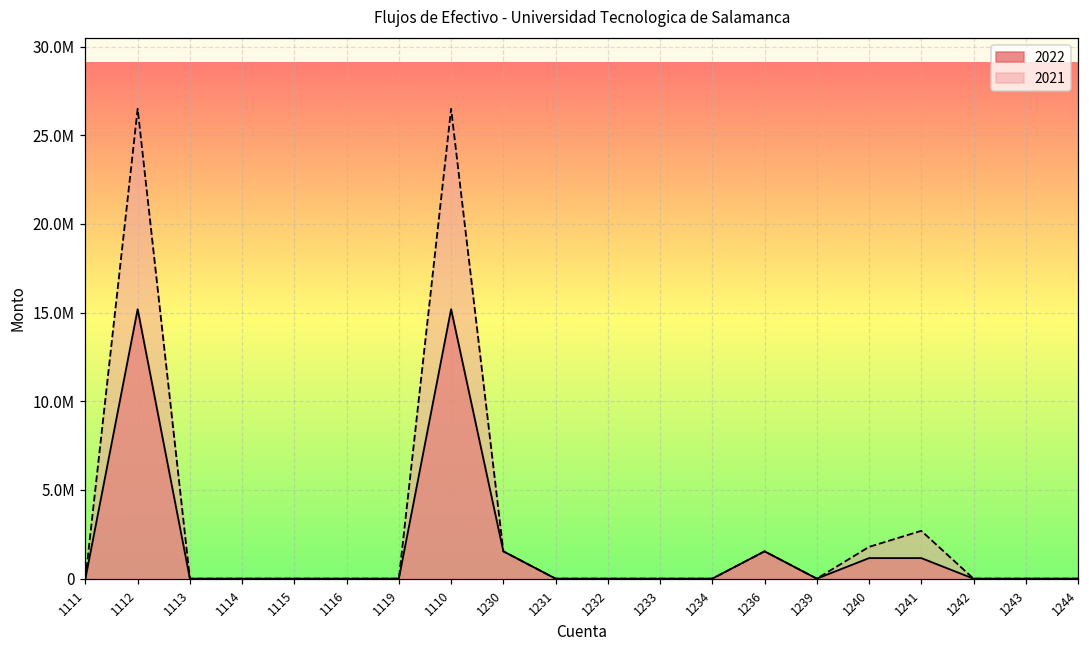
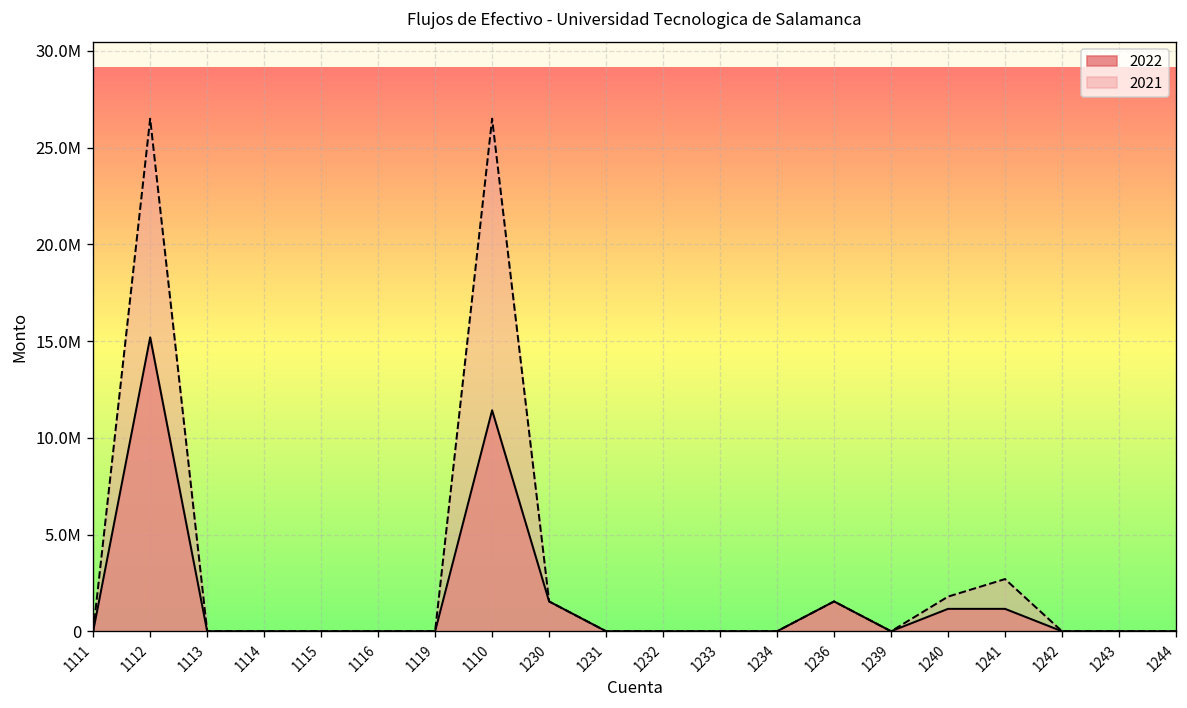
2022, 1110: 15200000 -> 11400000
